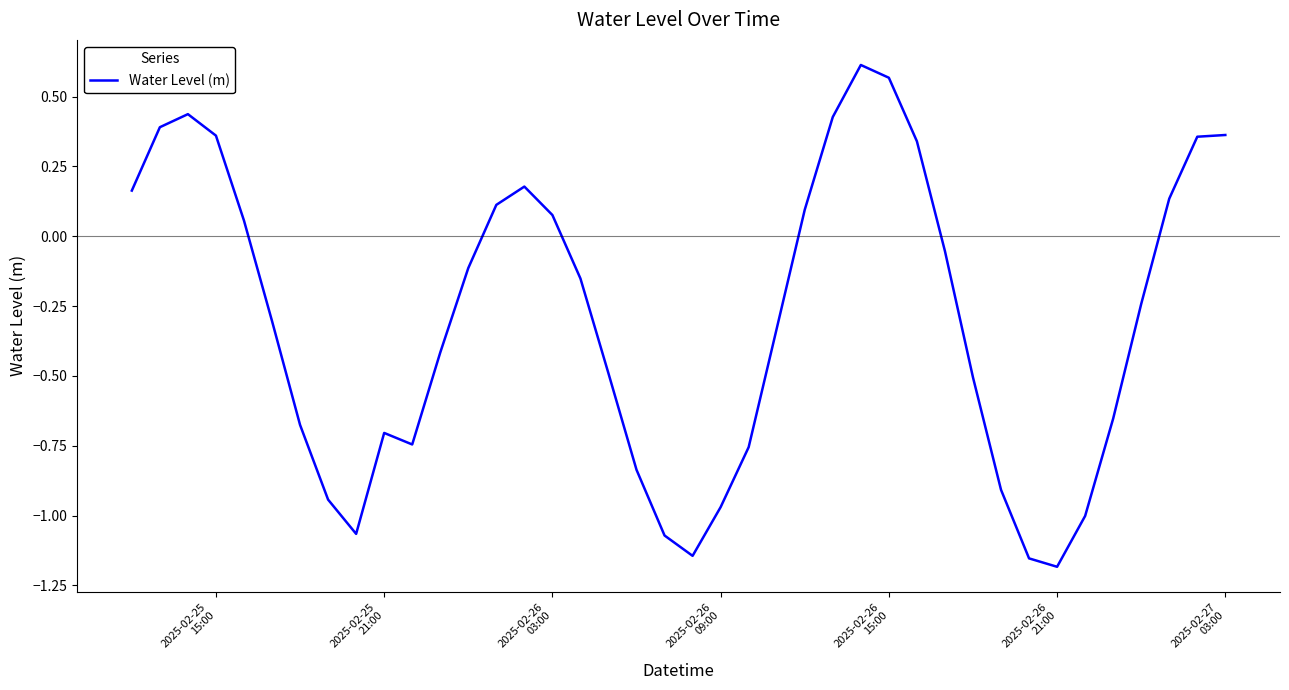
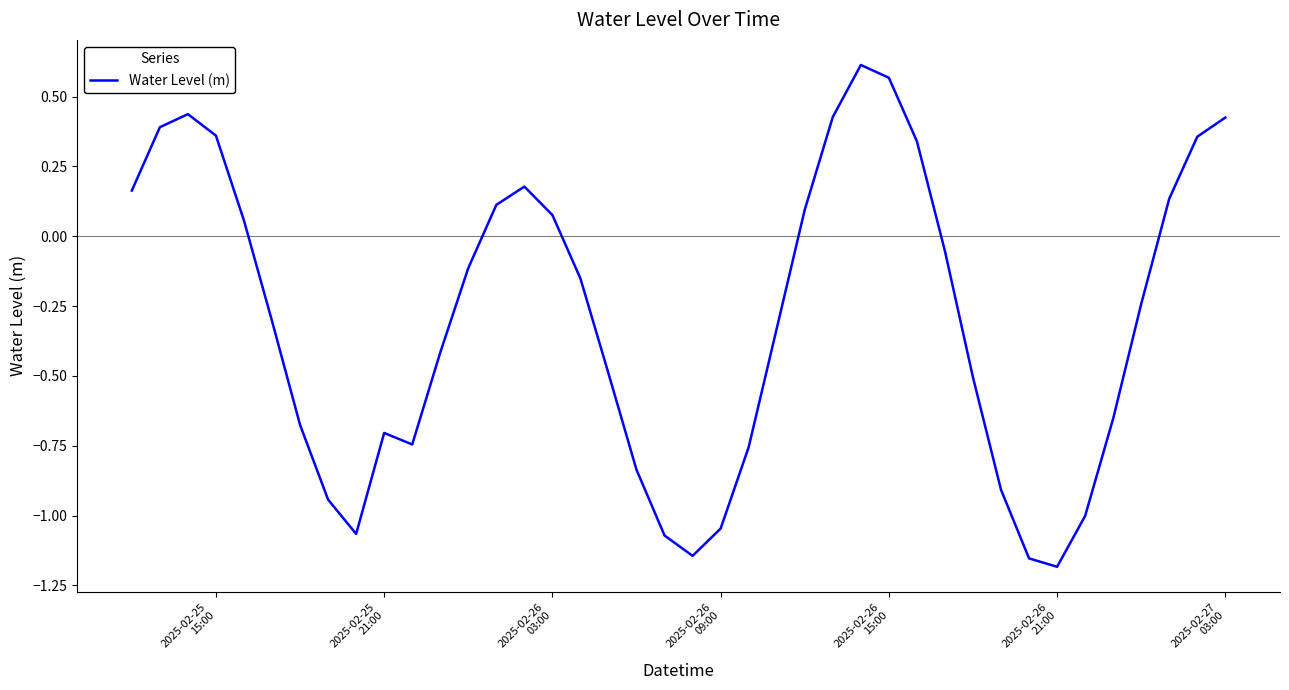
2025-02-26 09:00: -0.97 -> -1.05
2025-02-27 03:00: 0.36 -> 0.43
